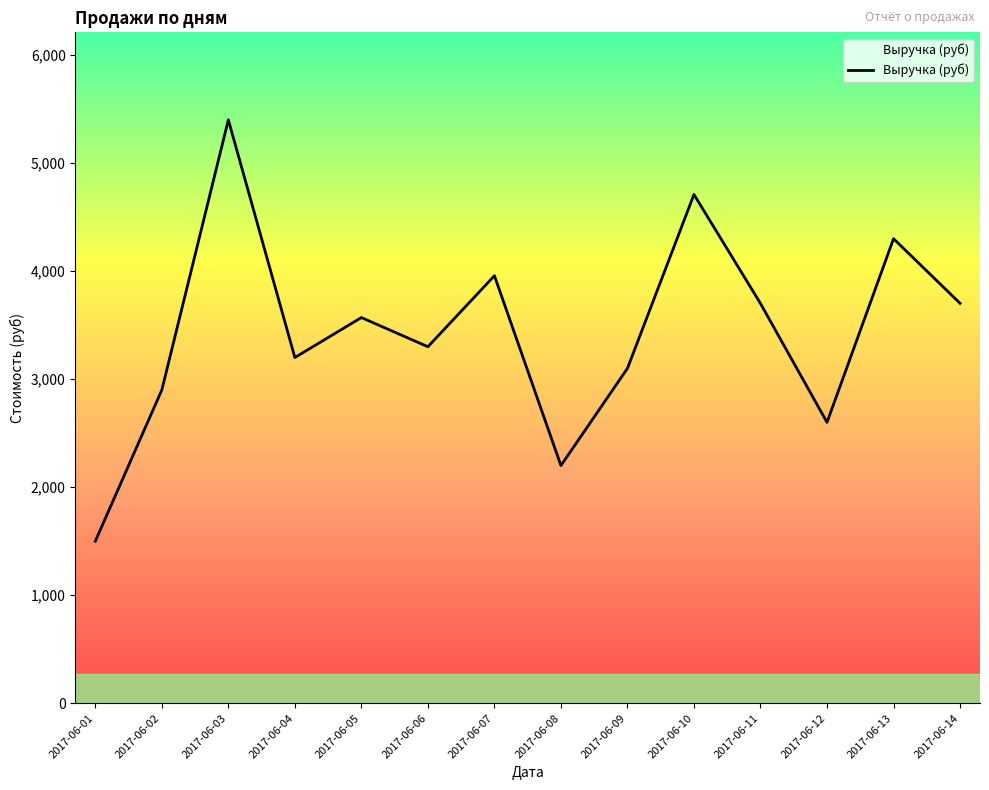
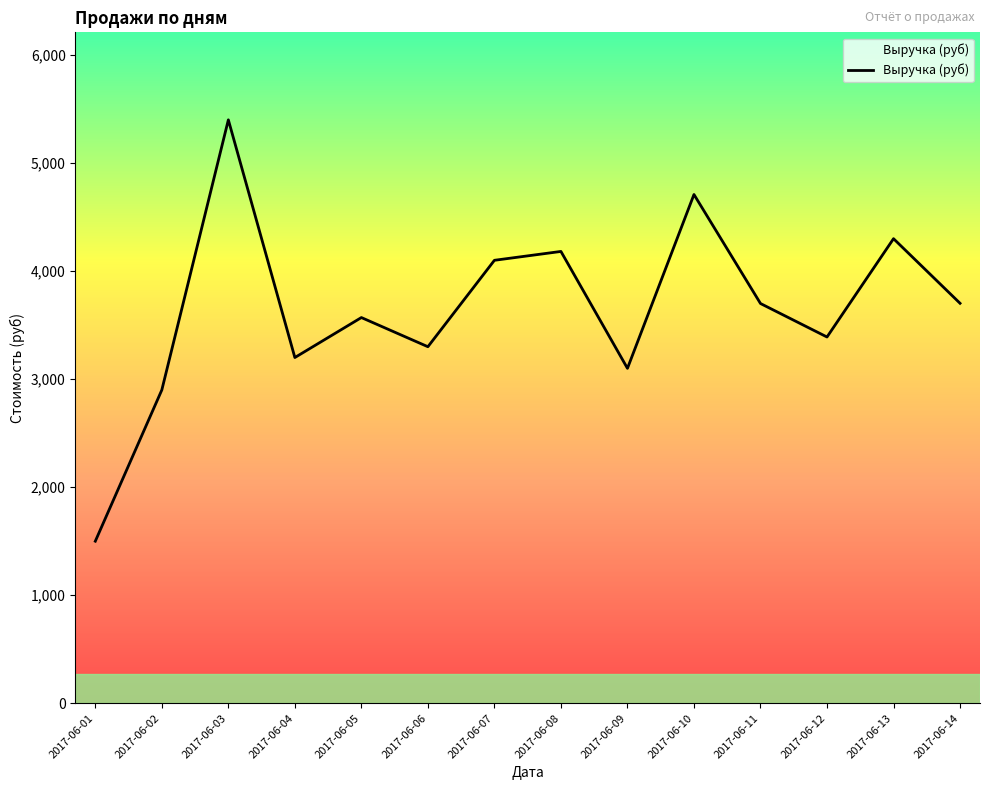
2017-06-07: 3,960 -> 4,100
2017-06-08: 2,200 -> 4,180
2017-06-12: 2,600 -> 3,390
